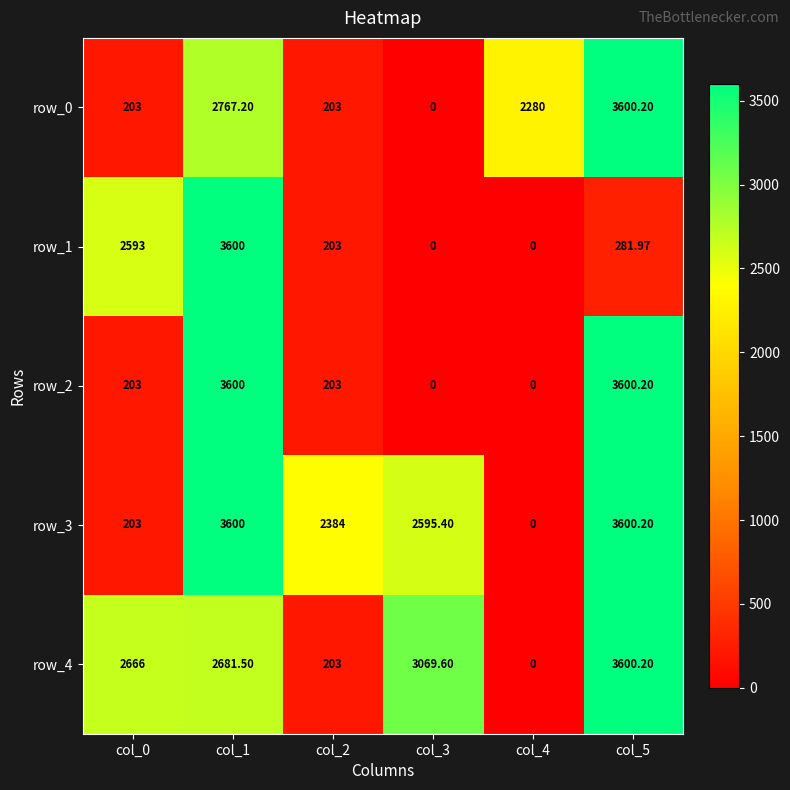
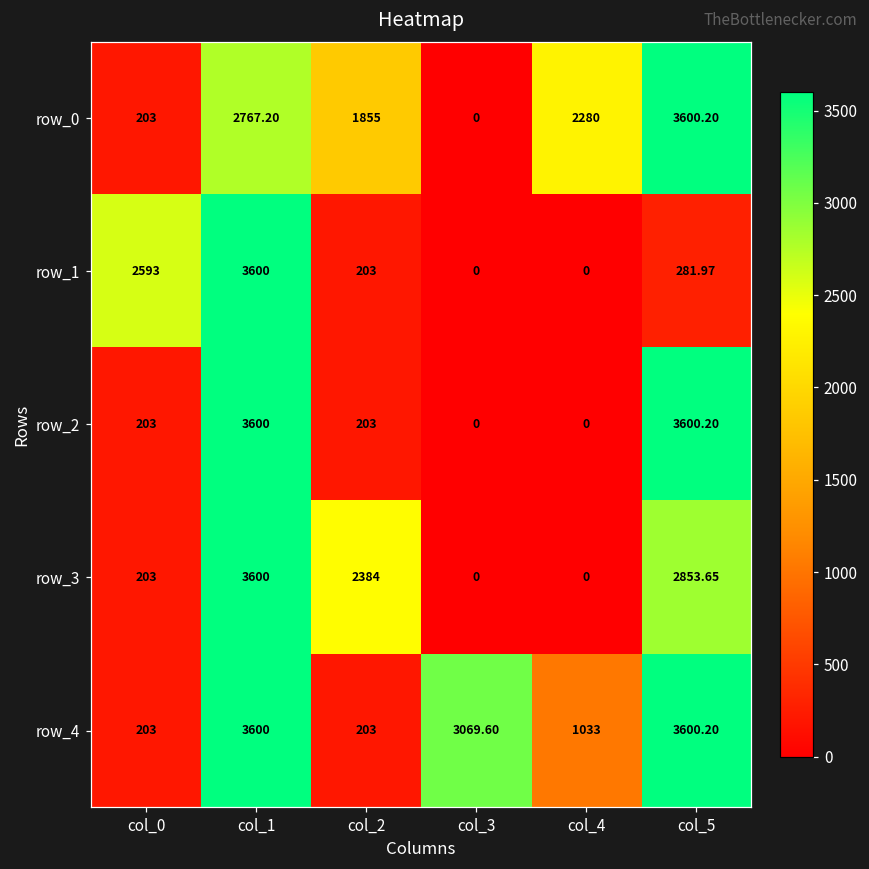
row_0, col_2: 203 -> 1855
row_3, col_3: 2595.40 -> 0
row_3, col_5: 3600.20 -> 2853.65
row_4, col_0: 2666 -> 203
row_4, col_1: 2681.50 -> 3600
row_4, col_4: 0 -> 1033
